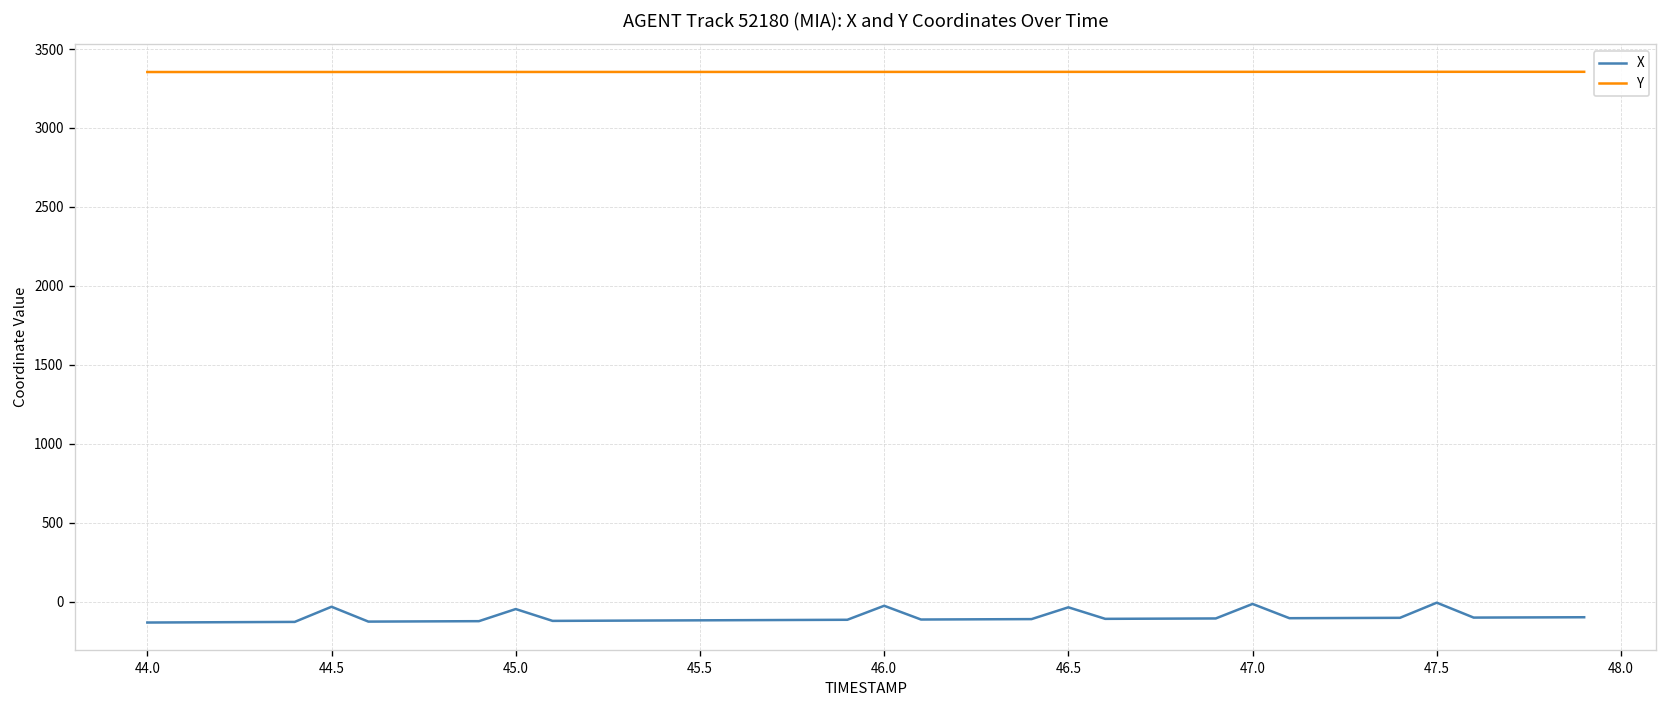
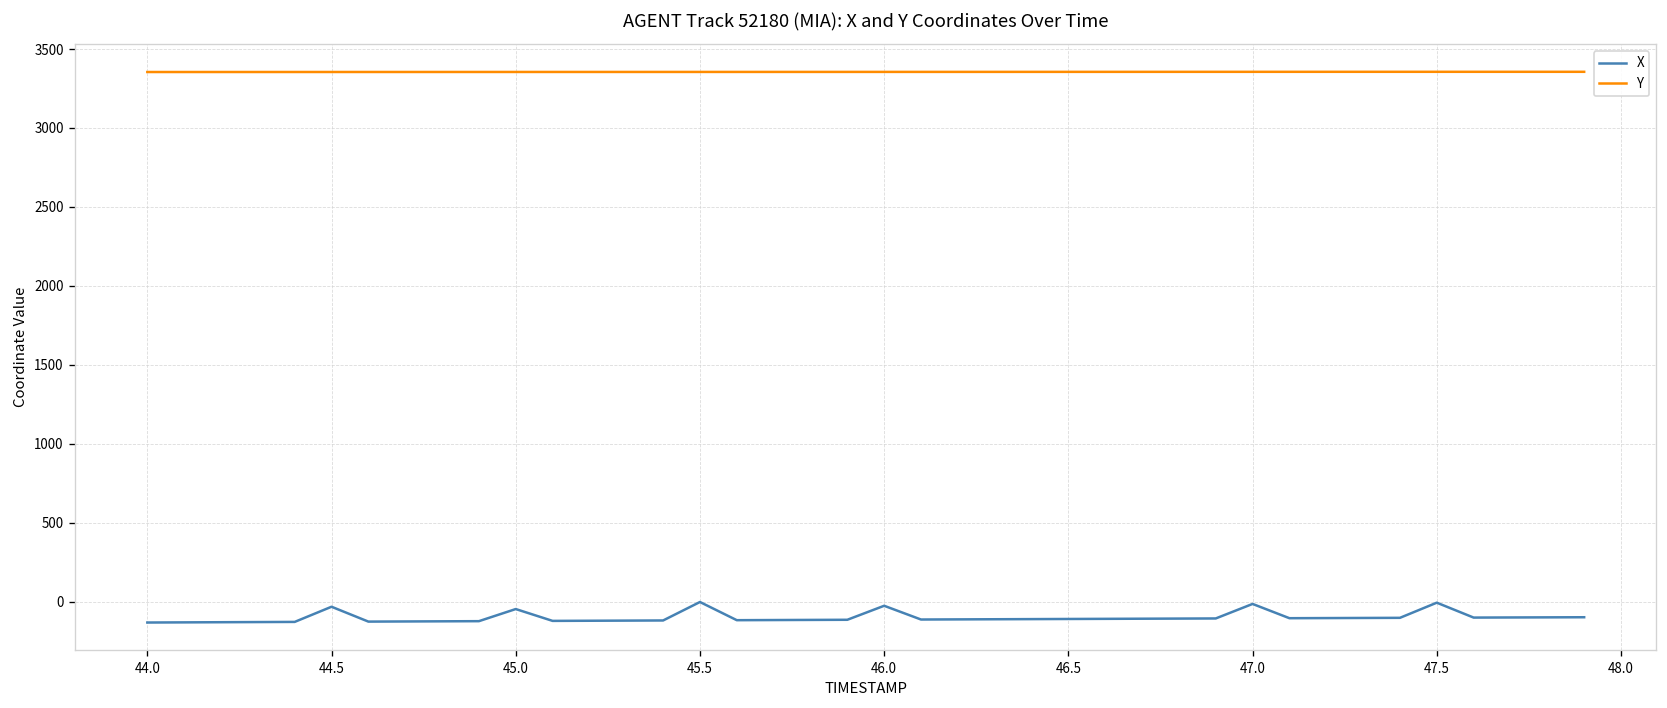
X, 45.5: -120 -> 0
X, 46.5: -40 -> -110
